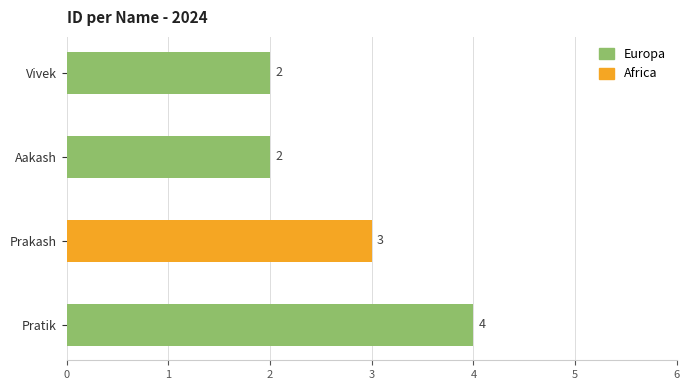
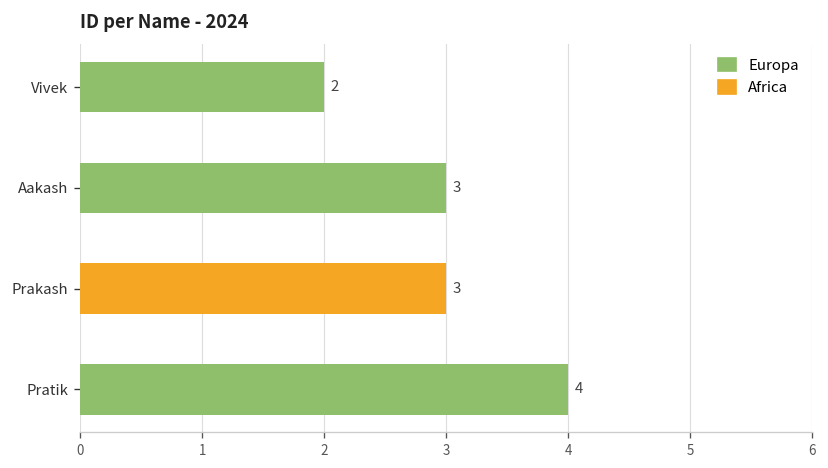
Aakash: 2 -> 3
